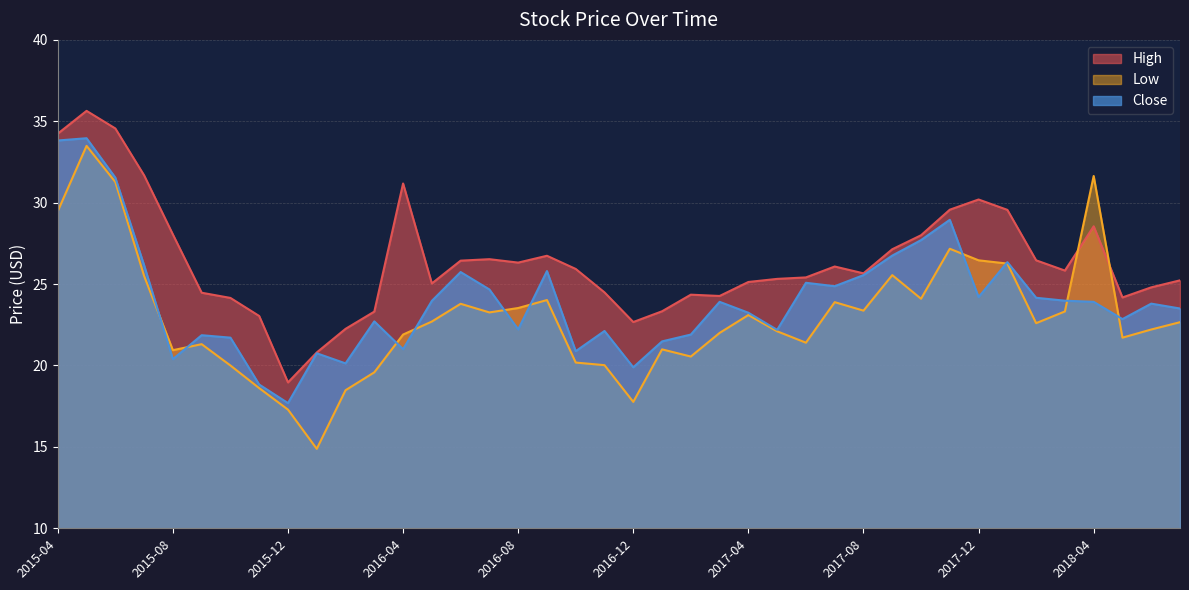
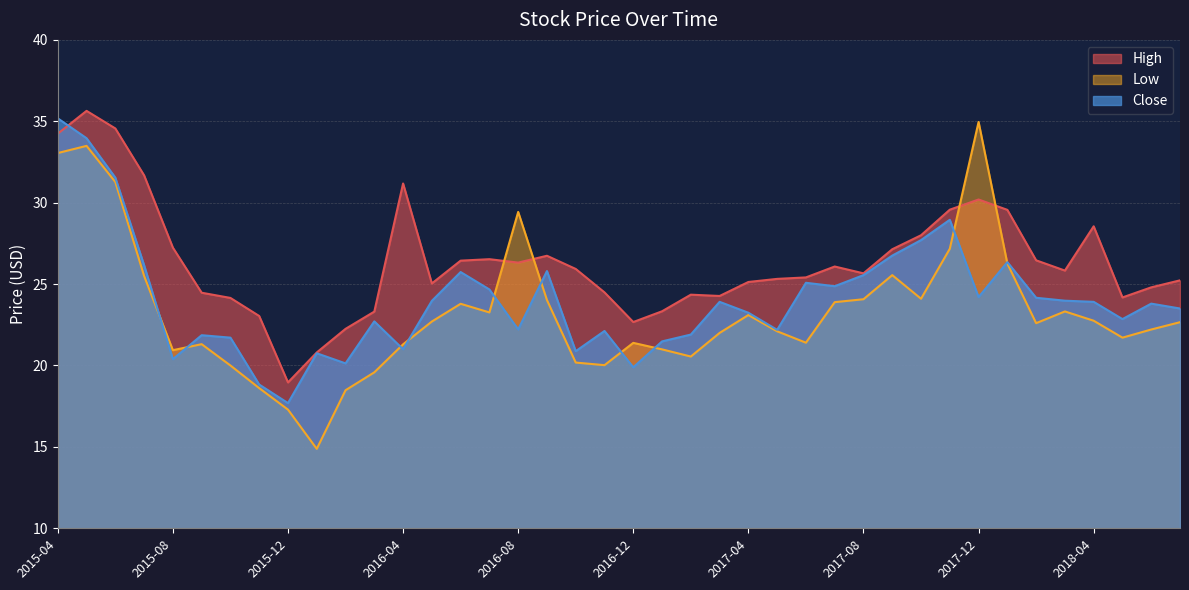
Low, 2015-04: 29.5 -> 33.1
Close, 2015-04: 33.8 -> 35.2
High, 2015-08: 28.1 -> 27.2
Low, 2016-04: 21.9 -> 21.3
Low, 2016-08: 23.5 -> 29.4
Low, 2016-12: 17.8 -> 21.4
Low, 2017-08: 23.4 -> 24.1
Low, 2017-12: 26.5 -> 35.0
Low, 2018-04: 31.6 -> 22.8
